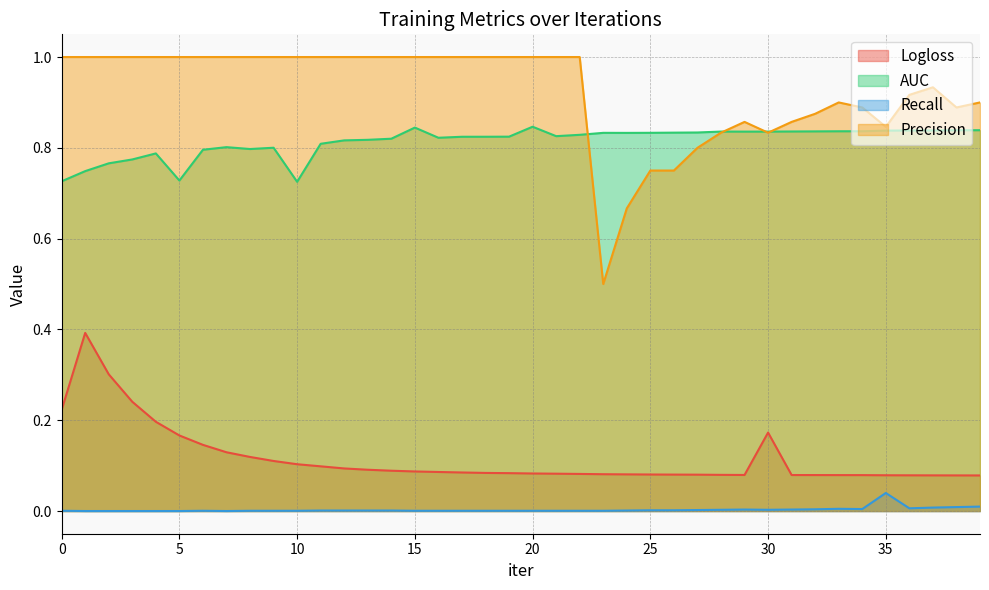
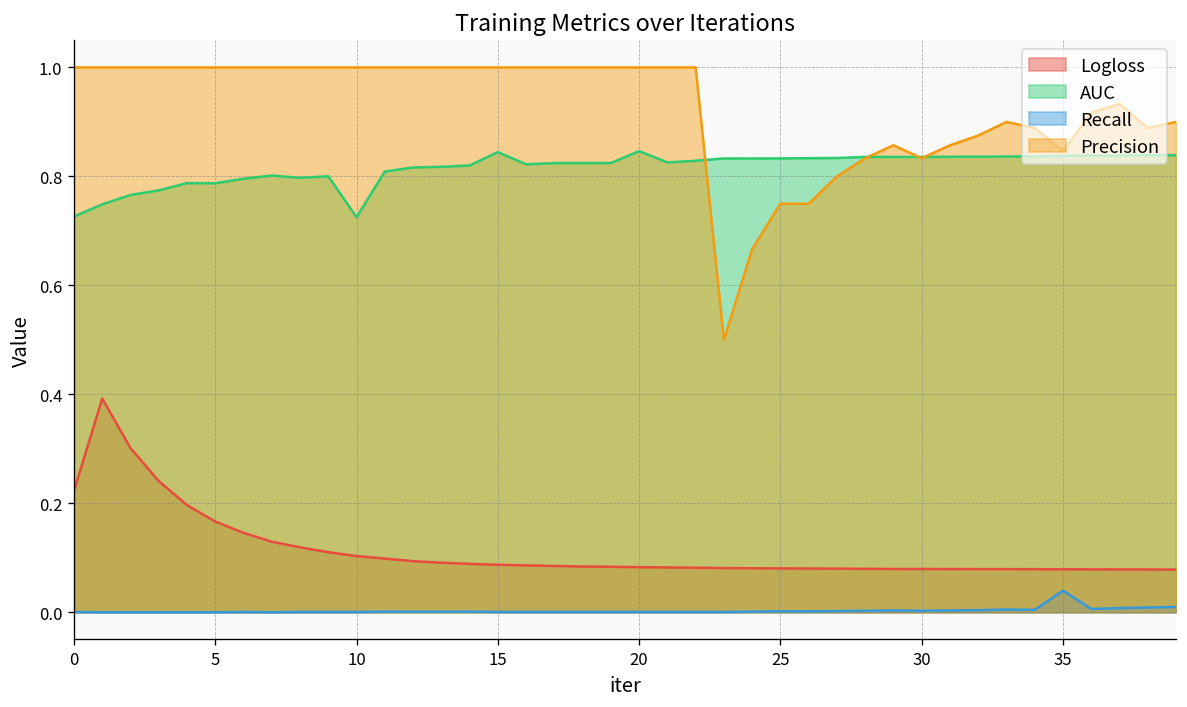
AUC, 5: 0.73 -> 0.79
Logloss, 30: 0.17 -> 0.08
